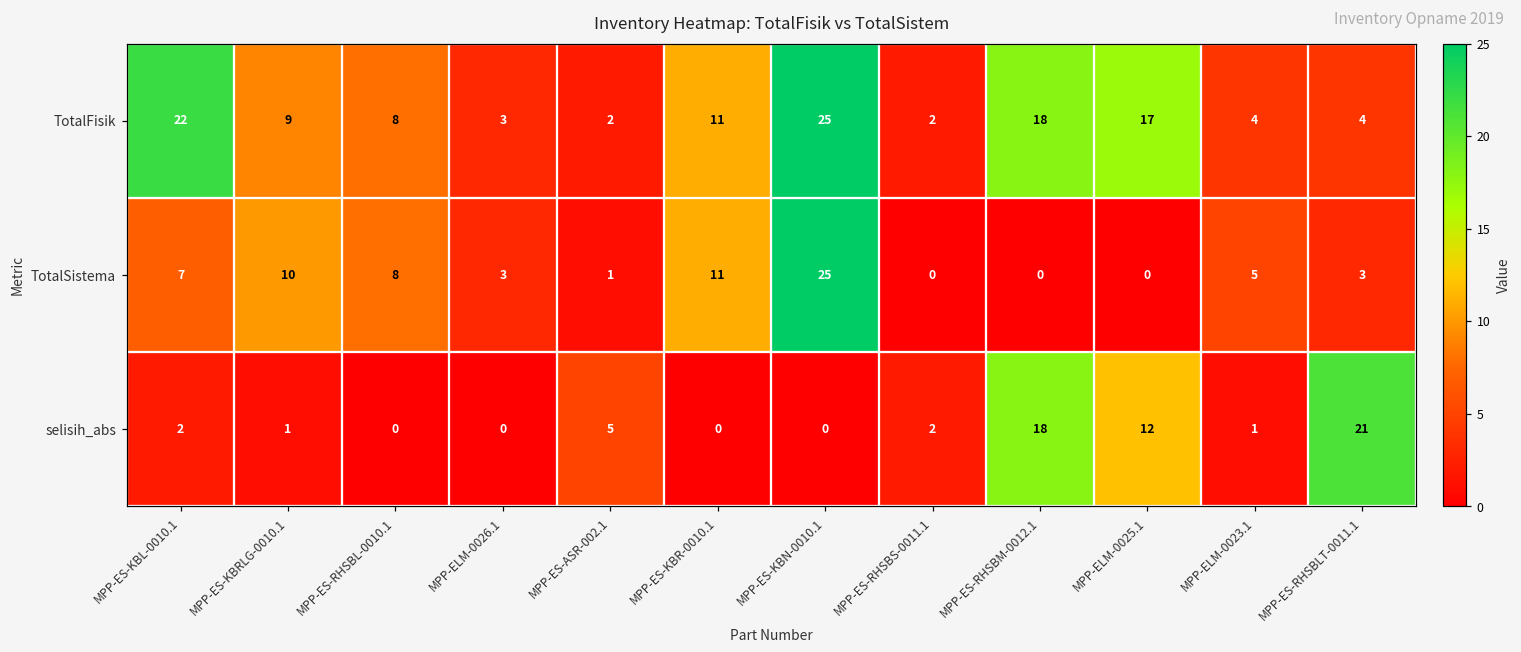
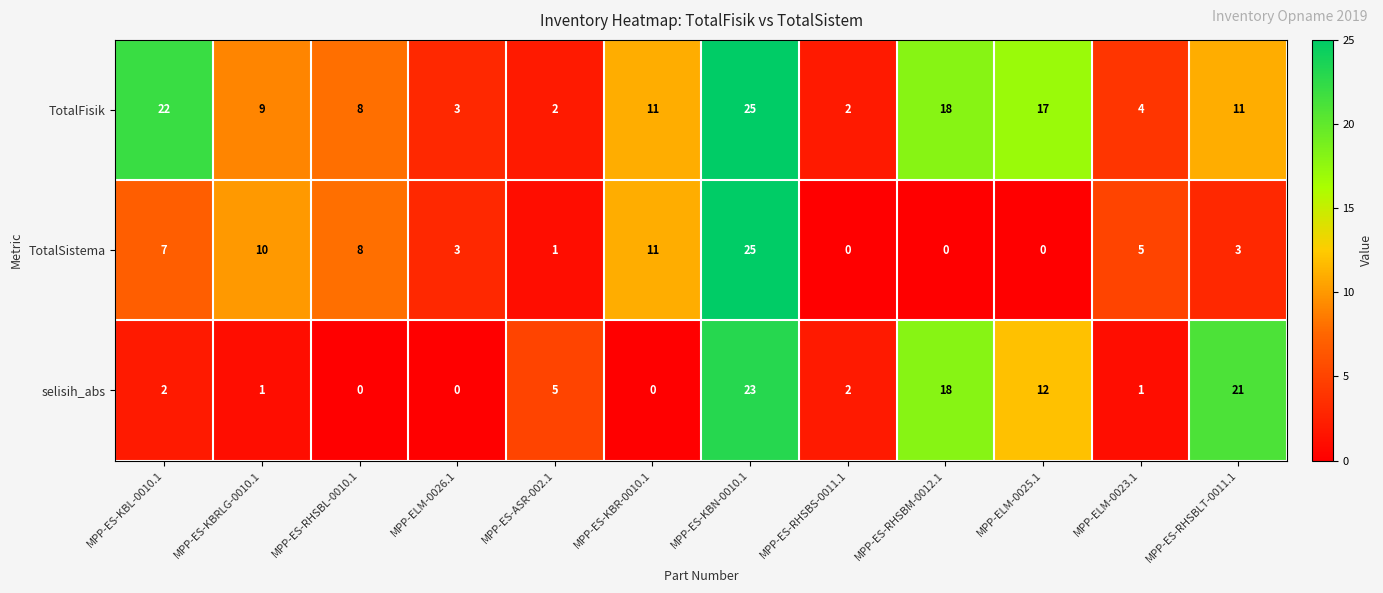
TotalFisik, MPP-ES-RHSBLT-0011.1: 4 -> 11
selisih_abs, MPP-ES-KBN-0010.1: 0 -> 23
